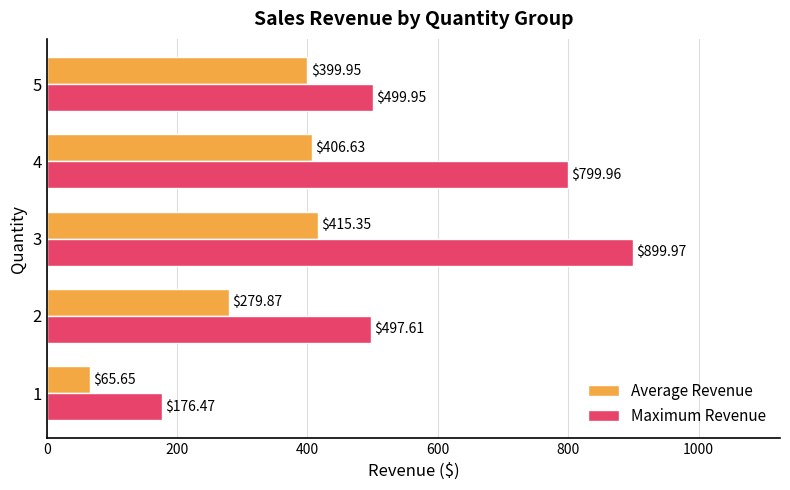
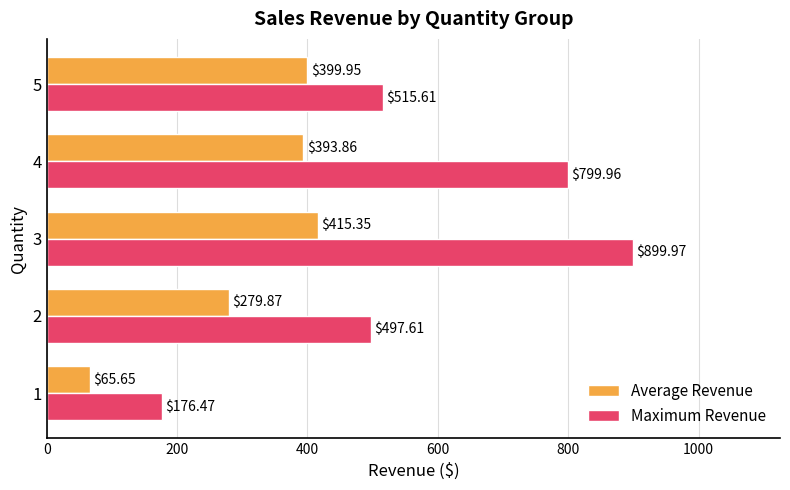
Maximum Revenue, 5: $499.95 -> $515.61
Average Revenue, 4: $406.63 -> $393.86
